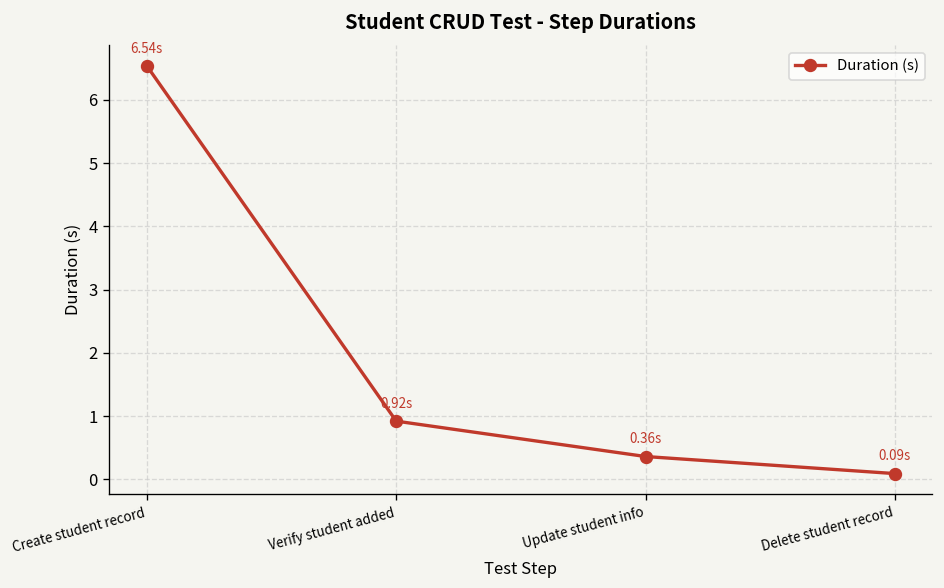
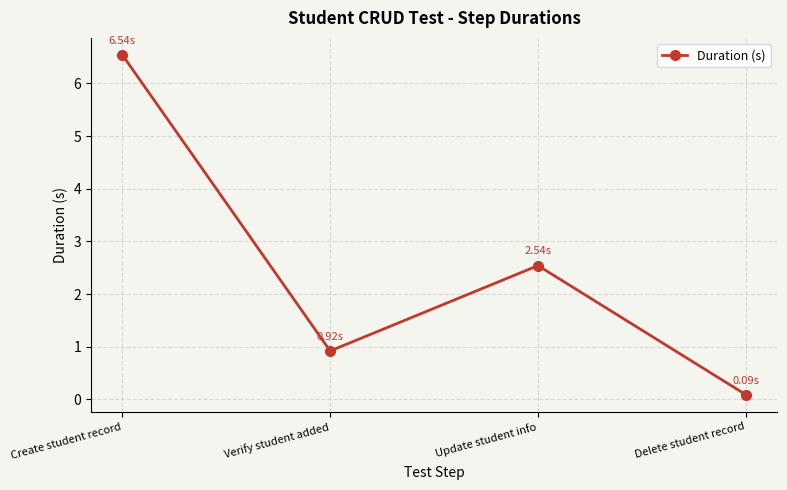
Update student info: 0.36s -> 2.54s
